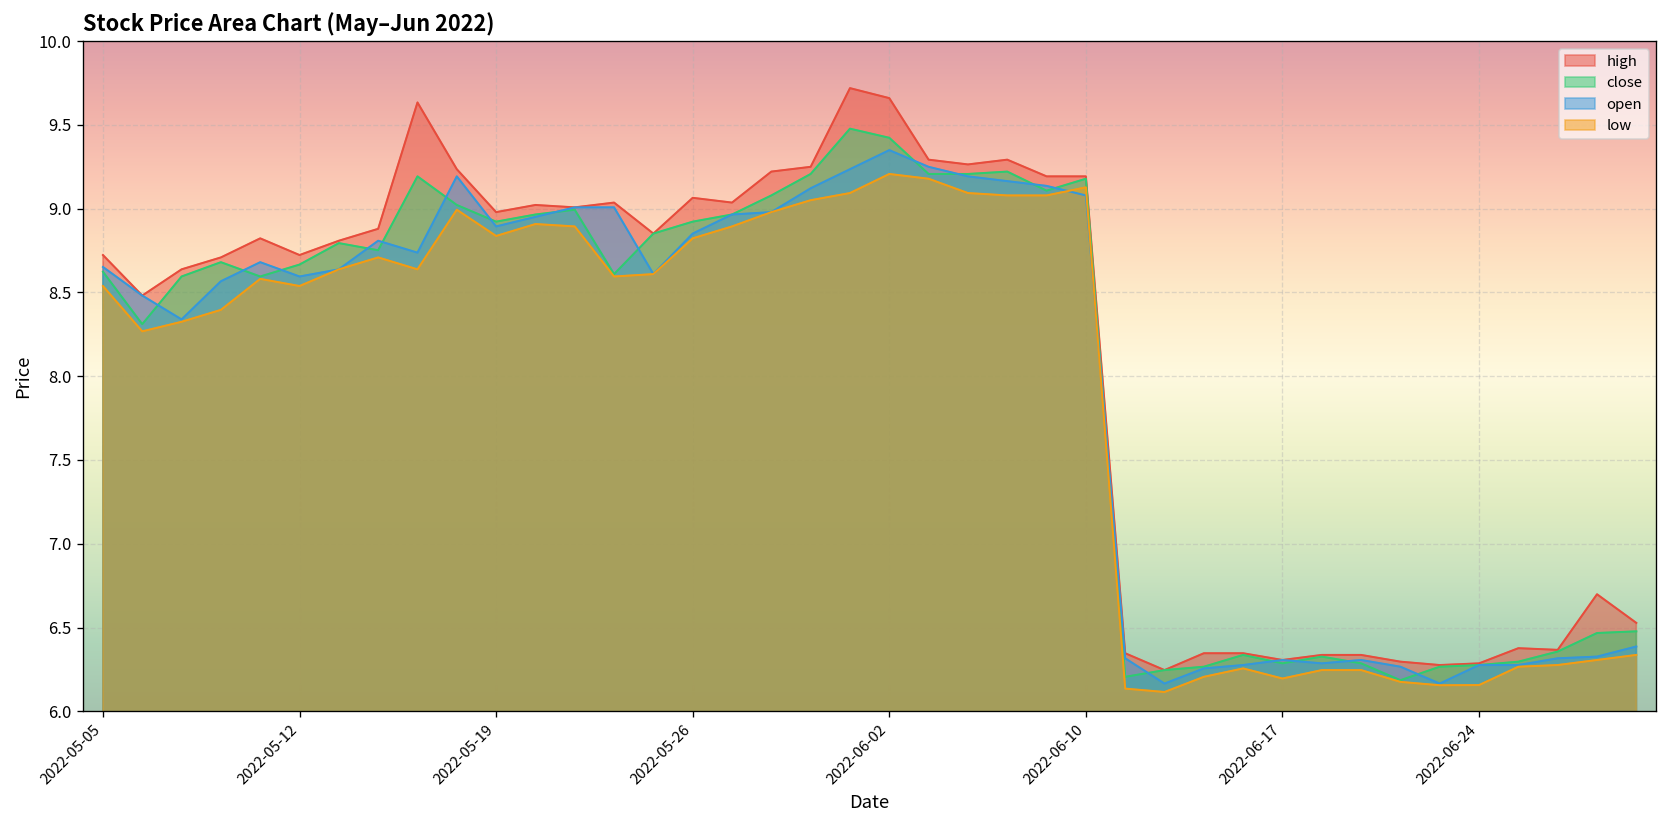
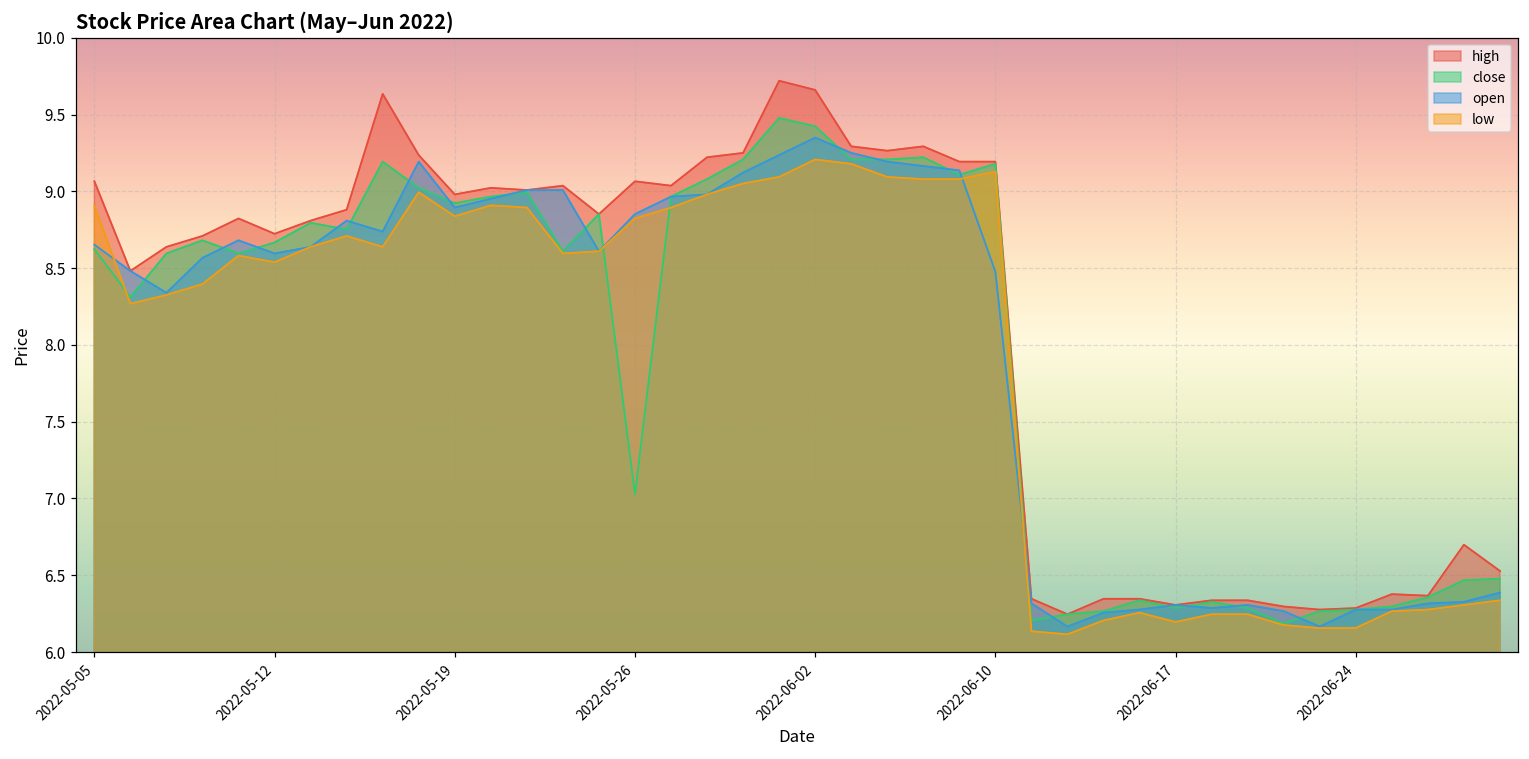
high, 2022-05-05: 8.72 -> 9.07
low, 2022-05-05: 8.54 -> 8.91
close, 2022-05-26: 8.92 -> 7.03
open, 2022-06-10: 9.08 -> 8.48
